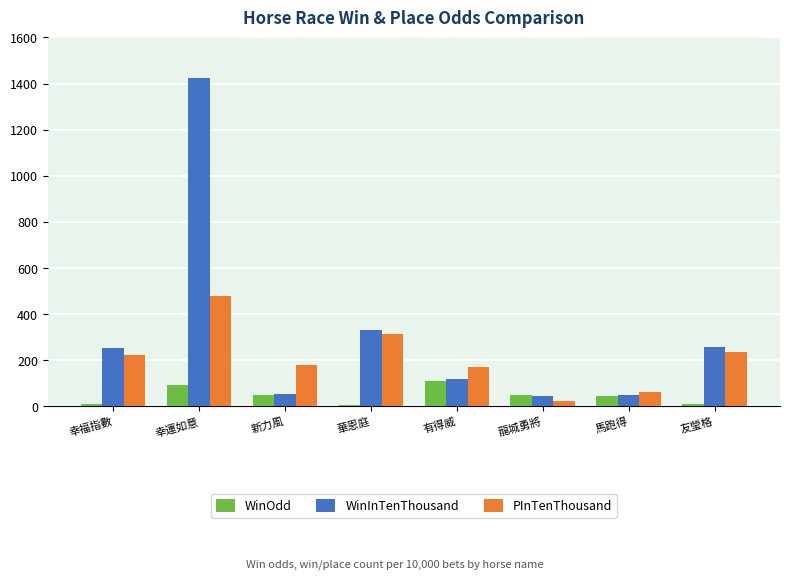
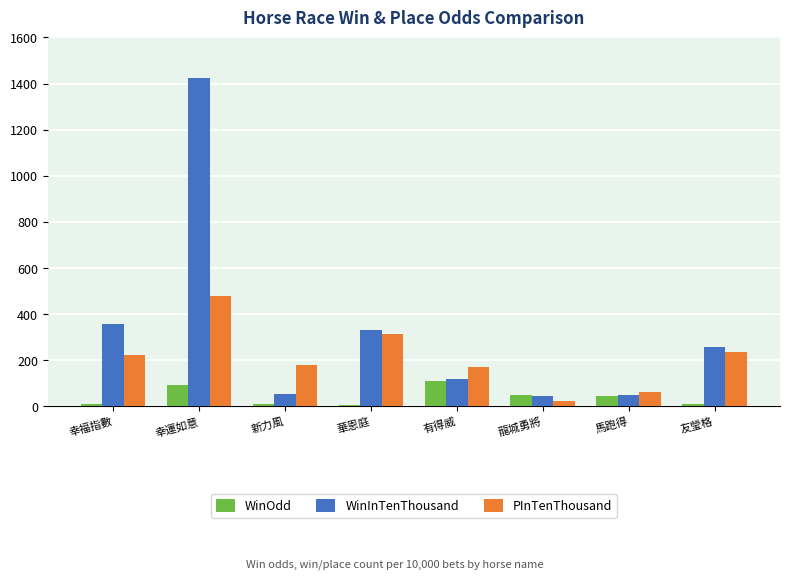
WinInTenThousand, 幸福指數: 250 -> 360
WinOdd, 新力風: 50 -> 10
